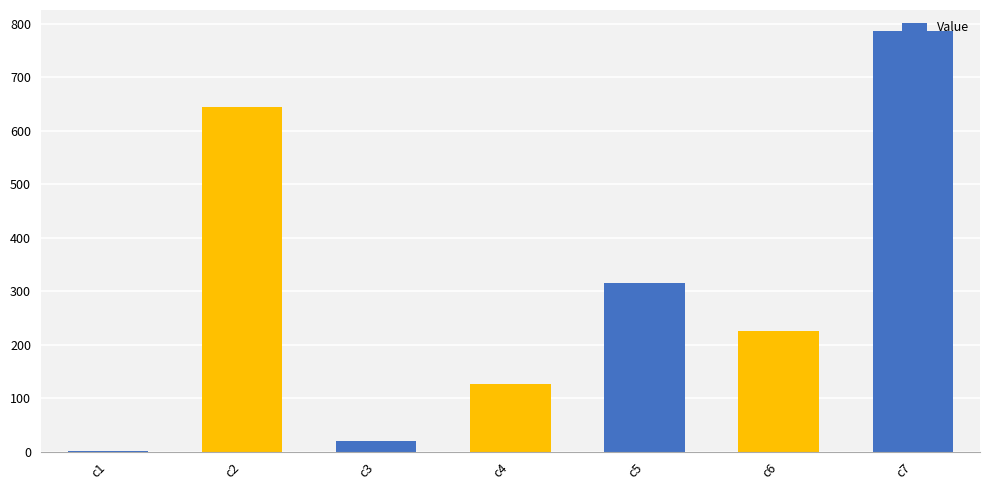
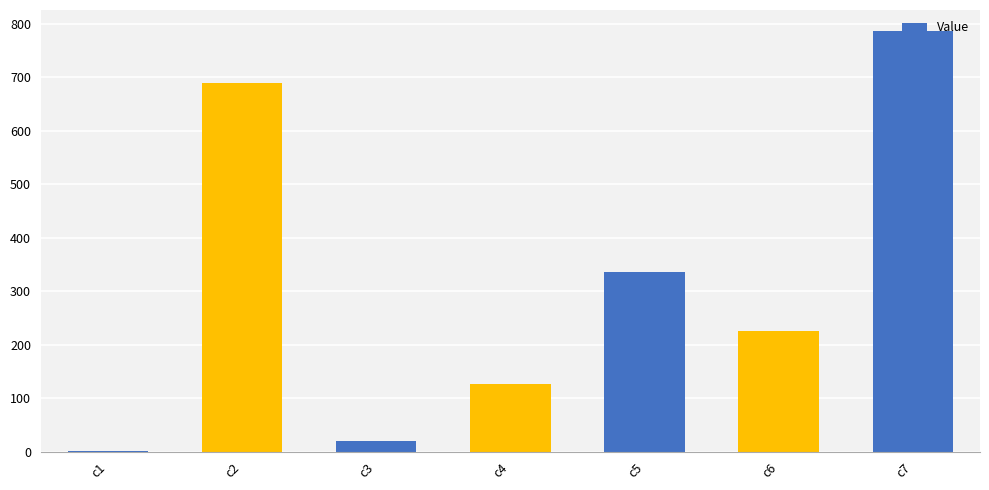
c2: 650 -> 690
c5: 320 -> 340
